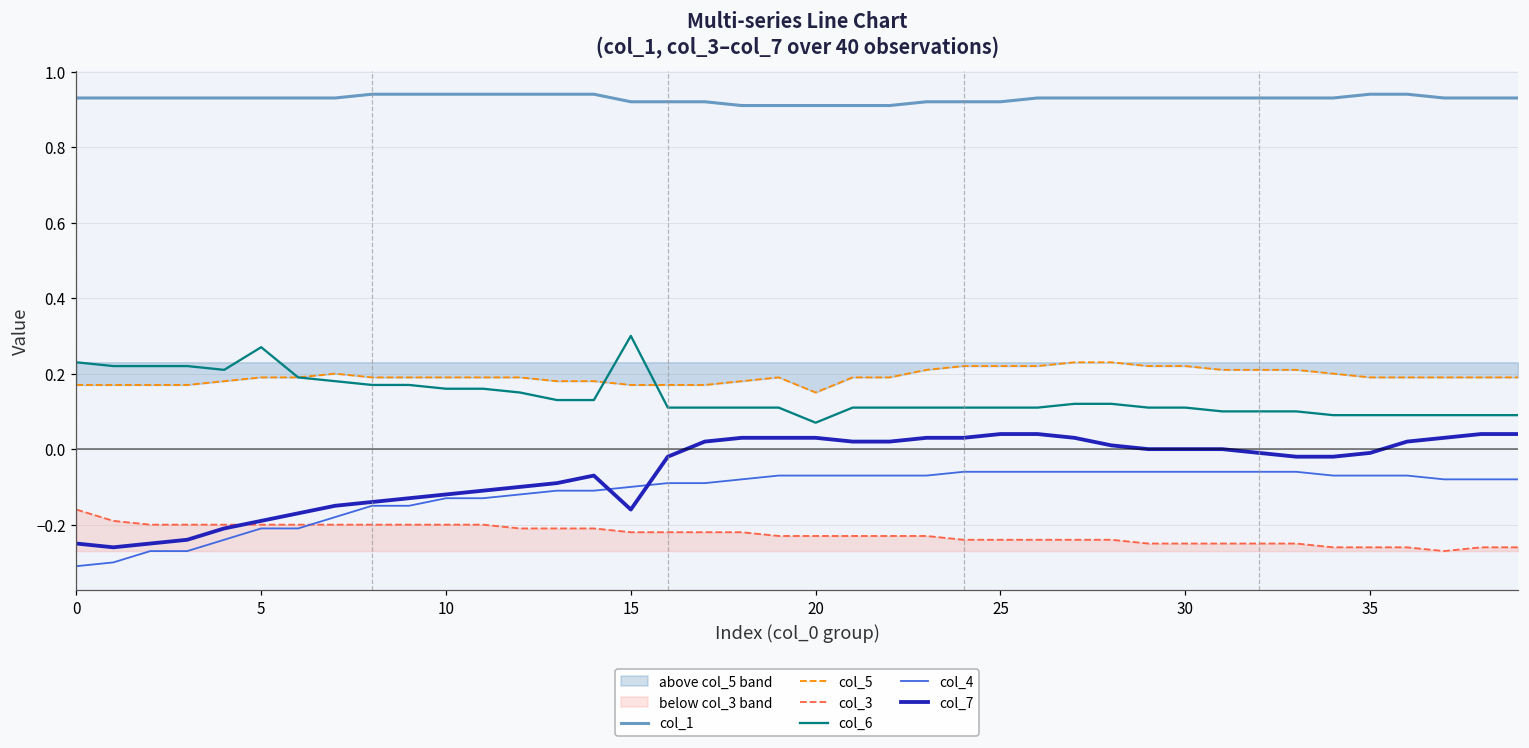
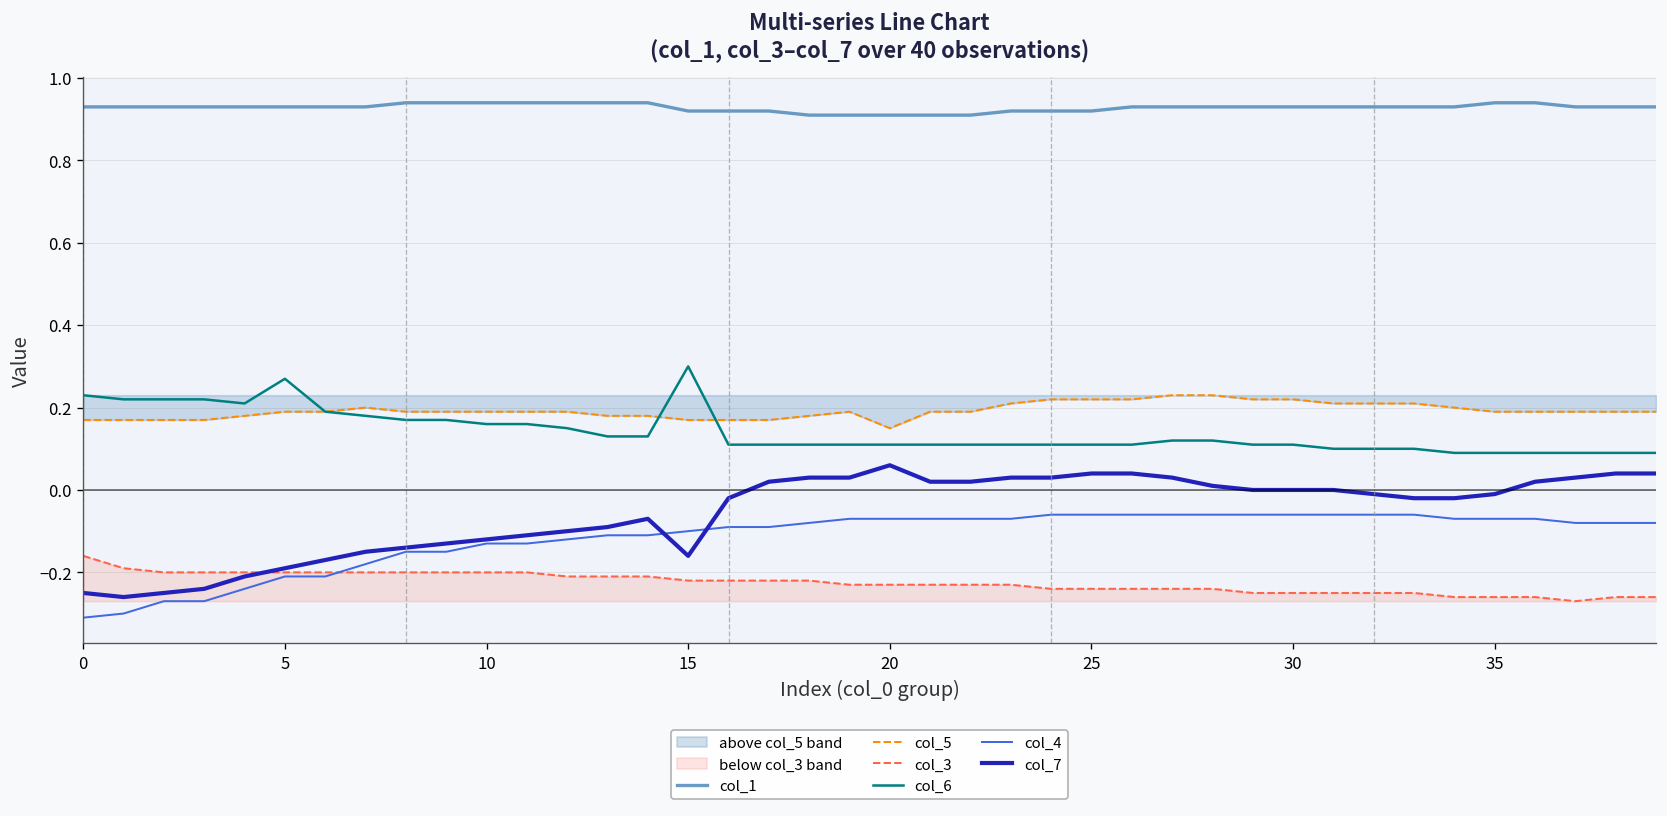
col_6, 20: 0.07 -> 0.11
col_7, 20: 0.03 -> 0.06
